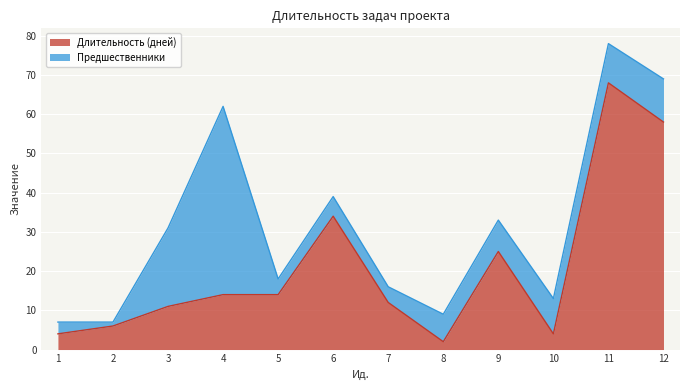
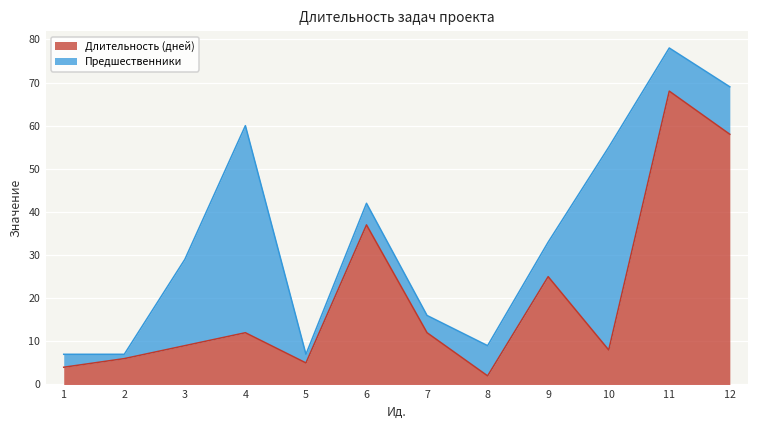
Длительность (дней), 3: 11 -> 9
Длительность (дней), 4: 14 -> 12
Длительность (дней), 5: 14 -> 5
Предшественники, 5: 4 -> 2
Длительность (дней), 6: 34 -> 37
Длительность (дней), 10: 4 -> 8
Предшественники, 10: 9 -> 47
